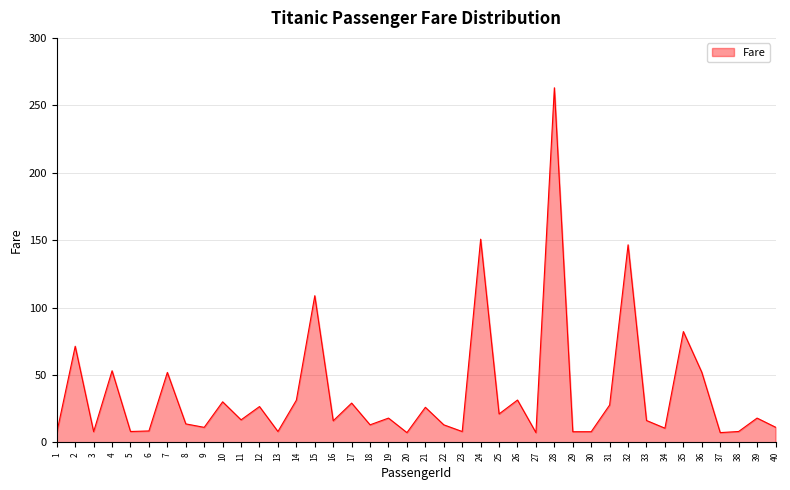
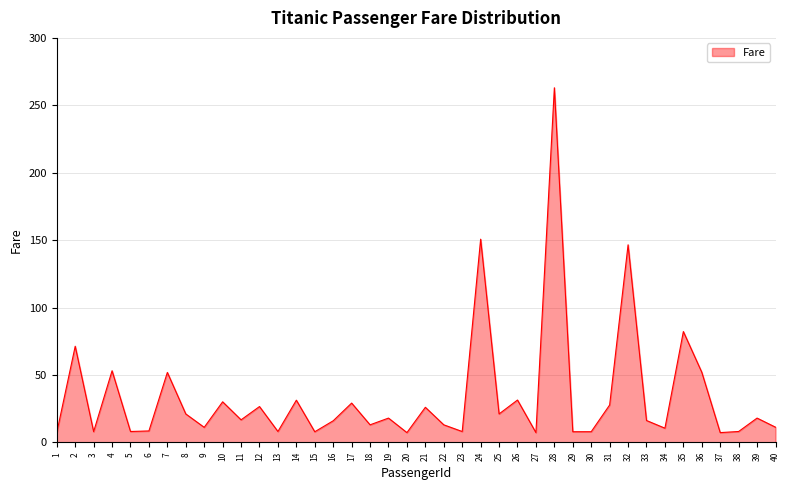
8: 14 -> 21
15: 109 -> 8
